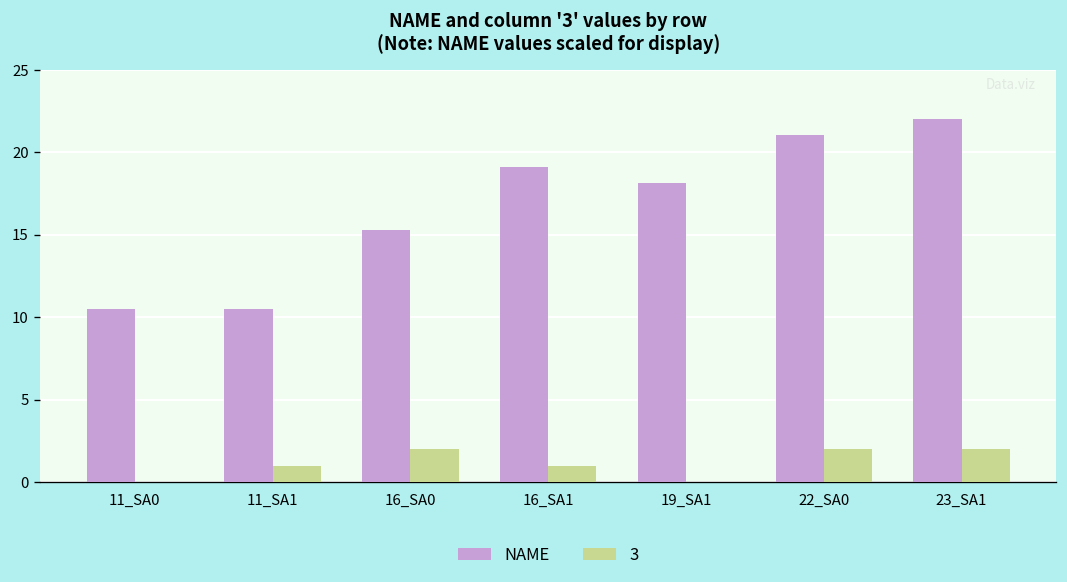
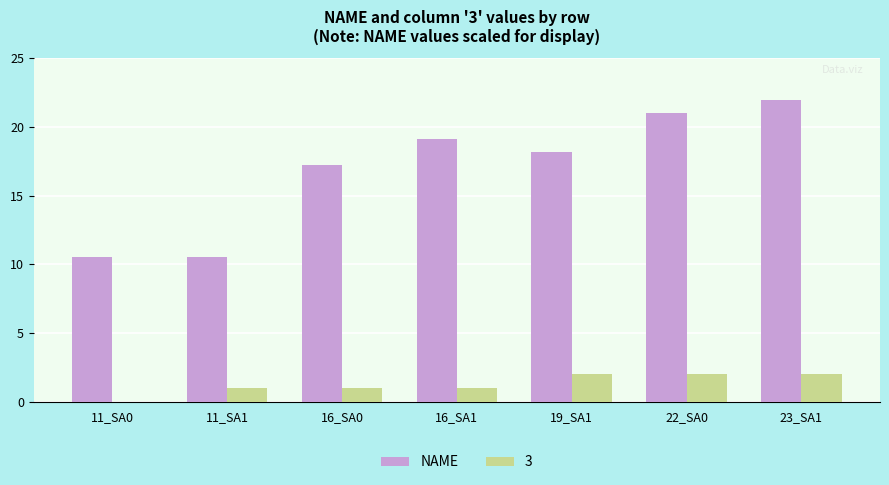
NAME, 16_SA0: 15.3 -> 17.2
3, 16_SA0: 2 -> 1
3, 19_SA1: 0 -> 2
